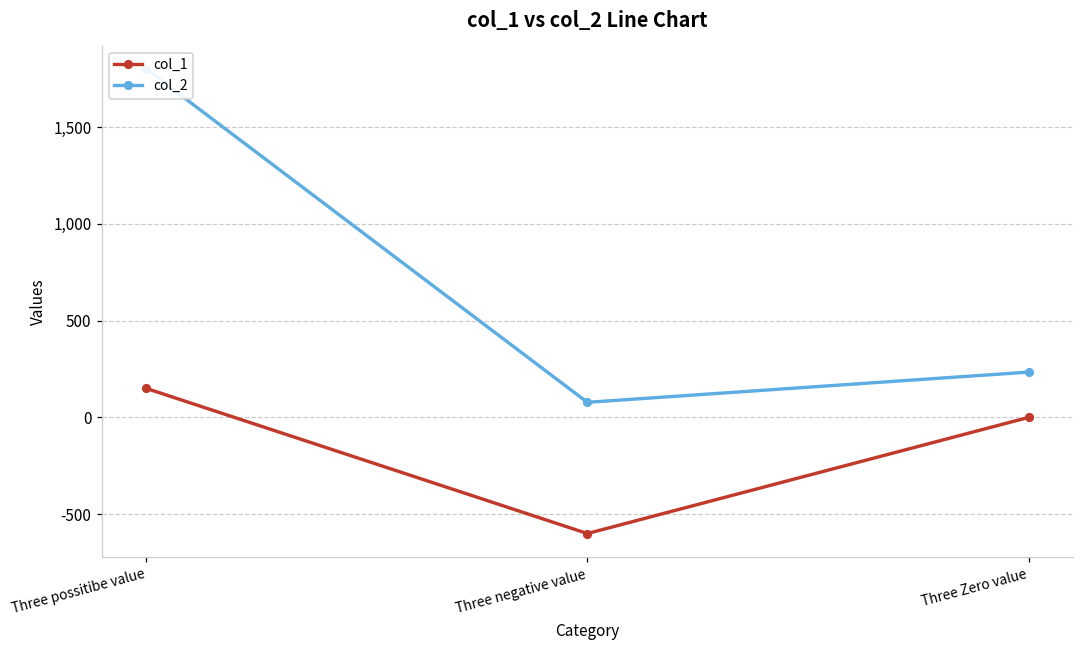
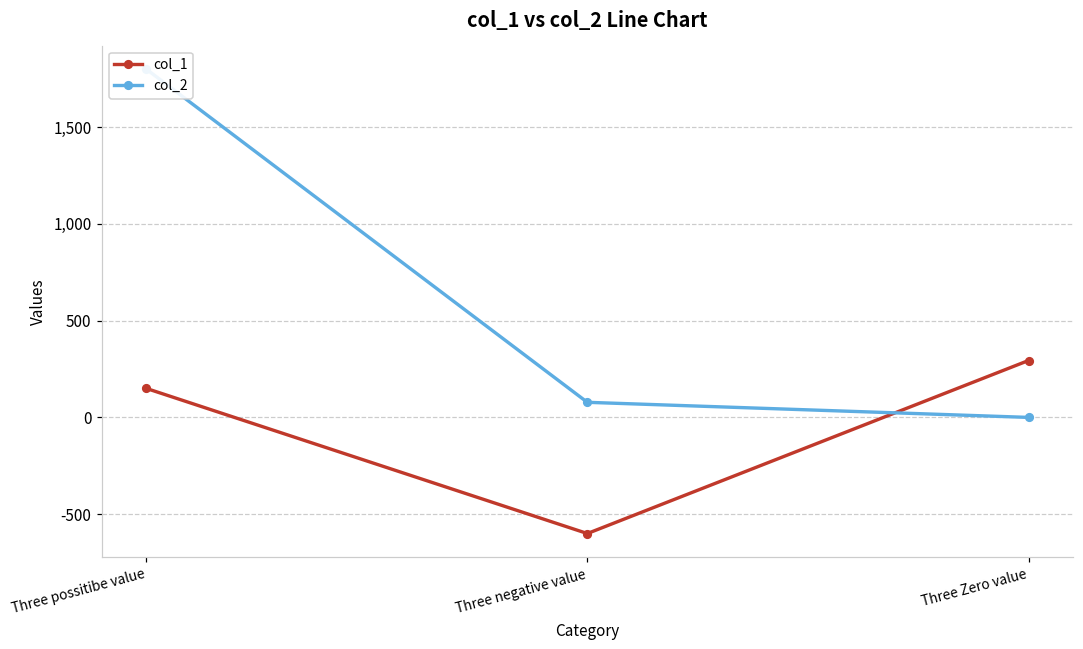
col_1, Three Zero value: 0 -> 290
col_2, Three Zero value: 230 -> 0
